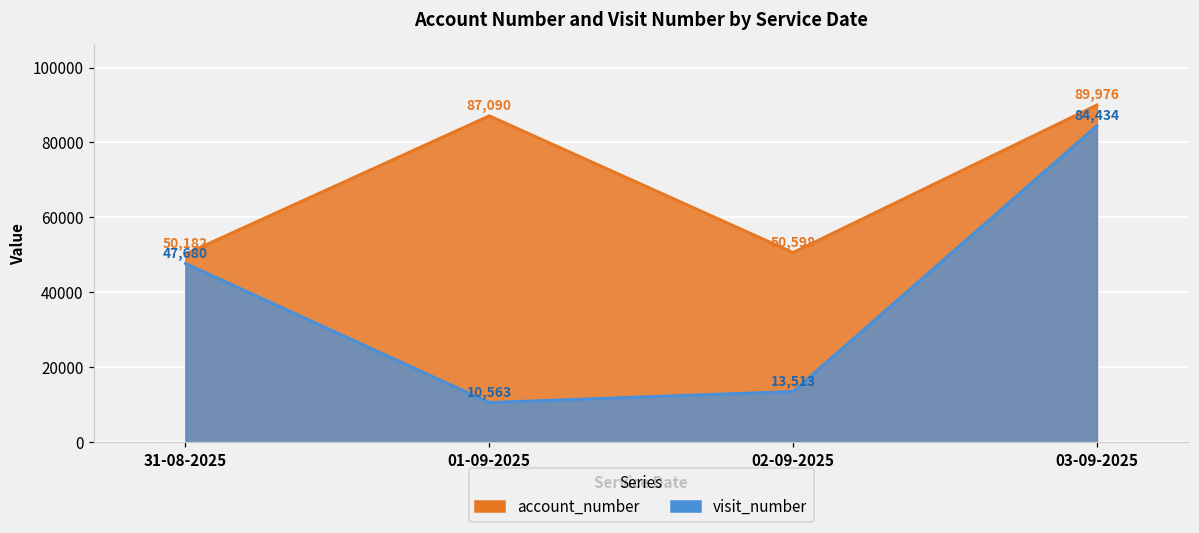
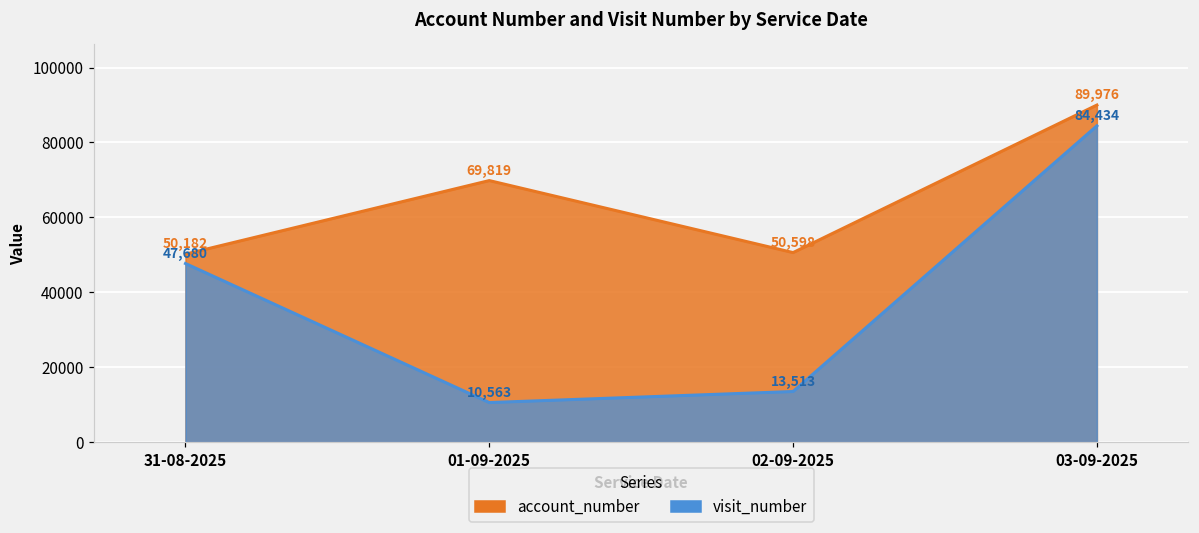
account_number, 01-09-2025: 87,090 -> 69,819
